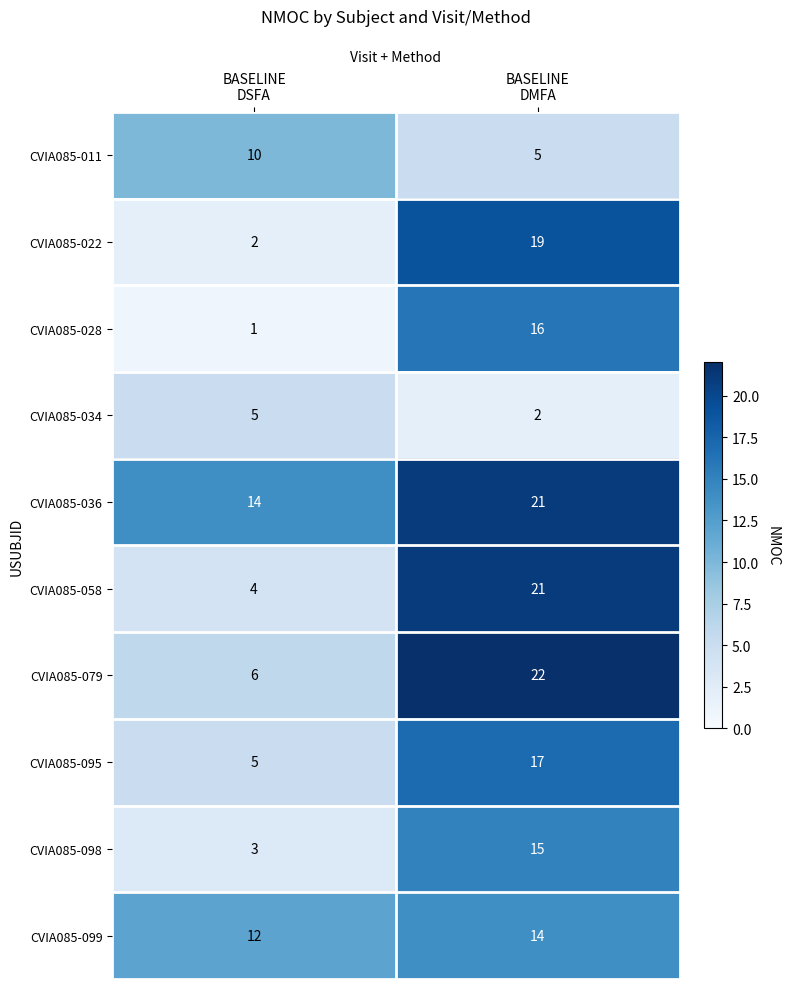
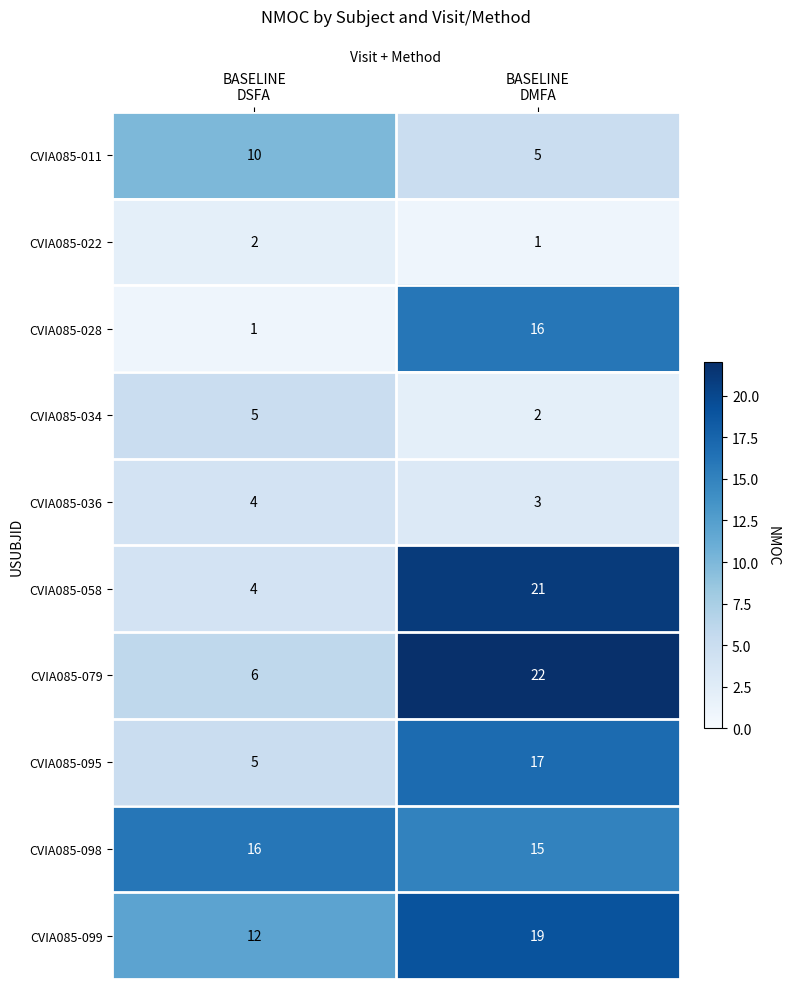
CVIA085-022, BASELINE DMFA: 19 -> 1
CVIA085-036, BASELINE DSFA: 14 -> 4
CVIA085-036, BASELINE DMFA: 21 -> 3
CVIA085-098, BASELINE DSFA: 3 -> 16
CVIA085-099, BASELINE DMFA: 14 -> 19
